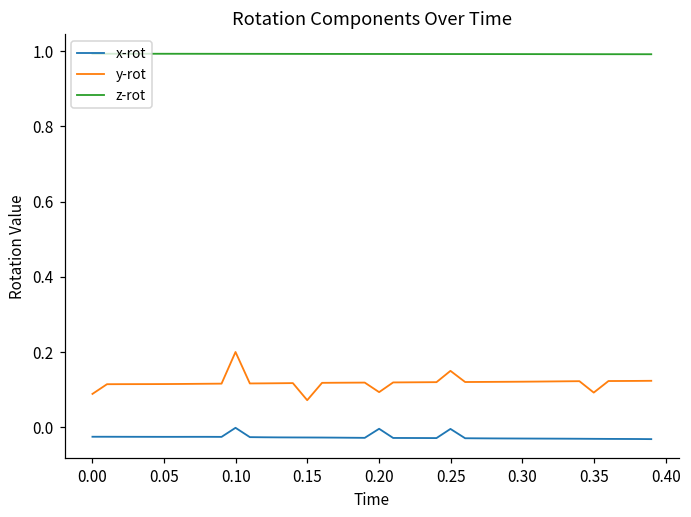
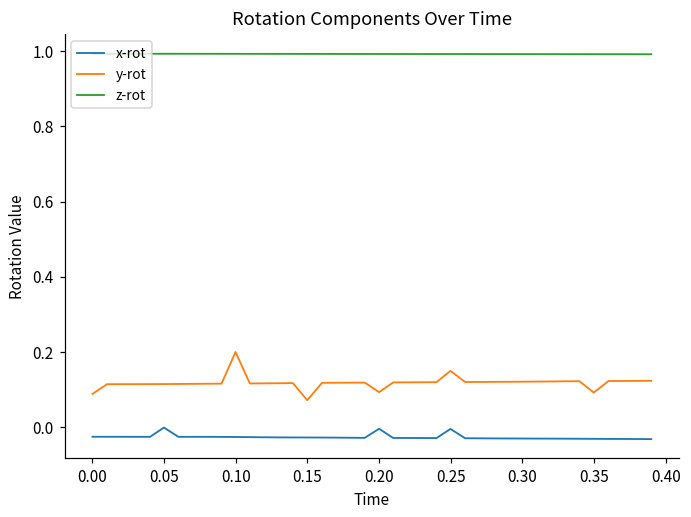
x-rot, 0.05: -0.03 -> 0.00
x-rot, 0.10: 0.00 -> -0.03
